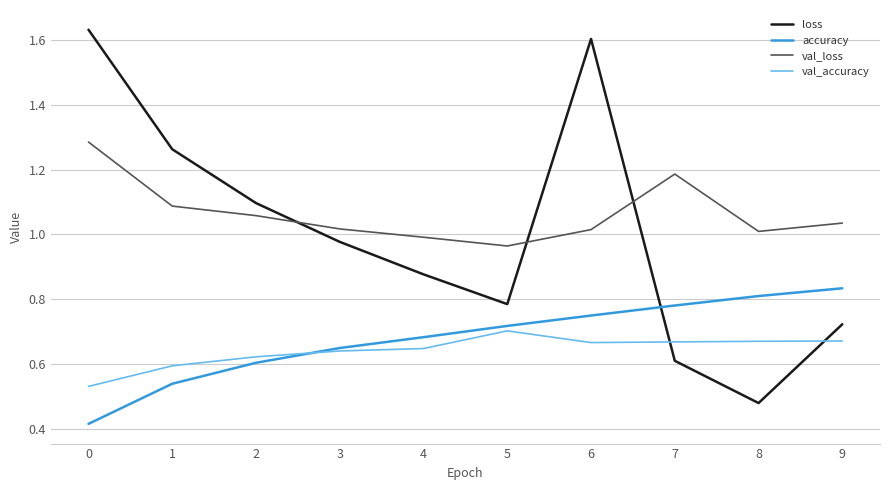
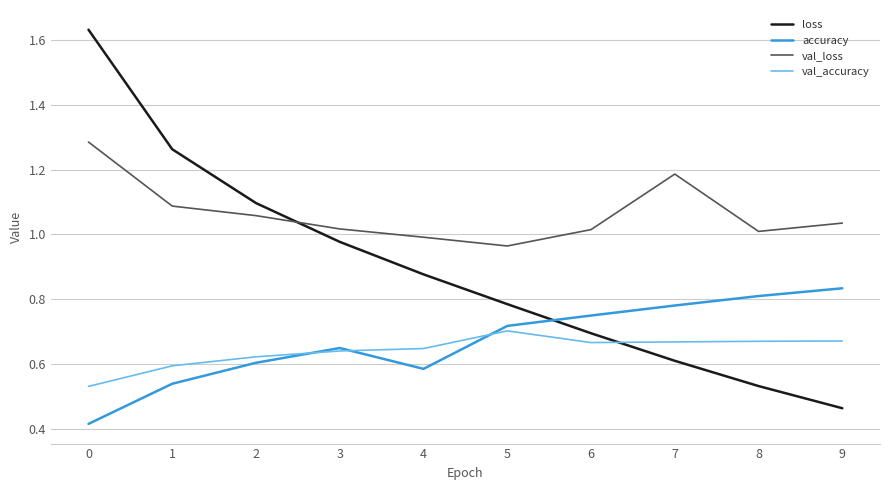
accuracy, 4: 0.68 -> 0.58
loss, 6: 1.60 -> 0.69
loss, 8: 0.48 -> 0.53
loss, 9: 0.72 -> 0.46
